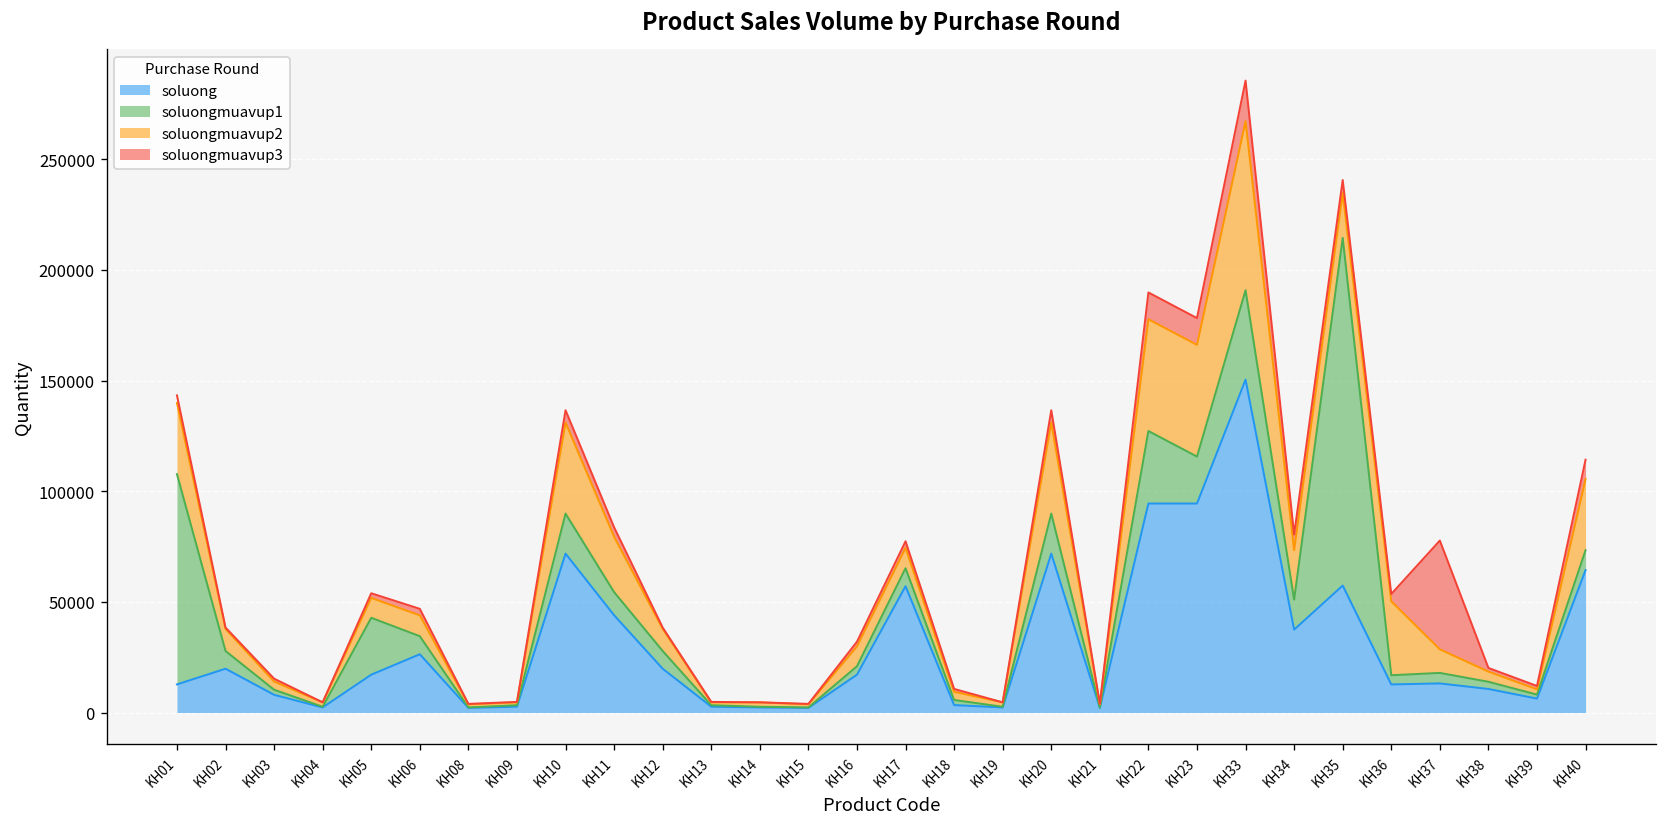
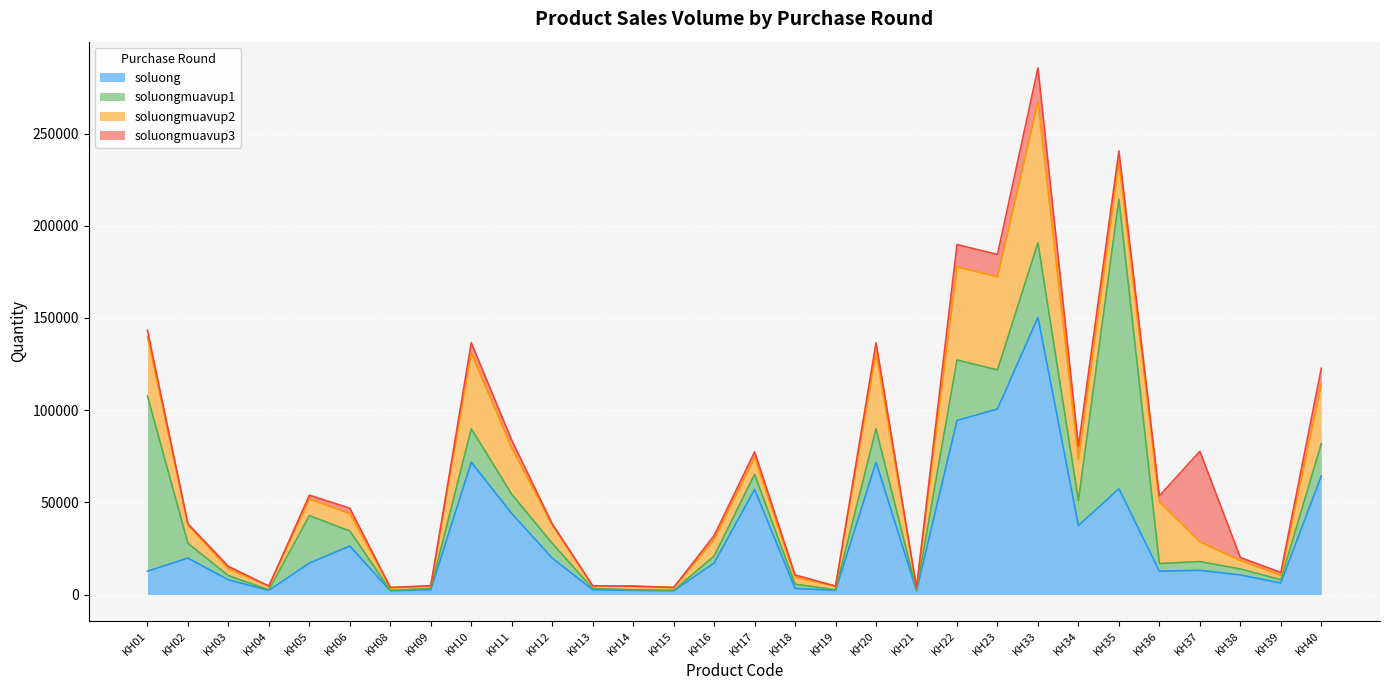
soluong, KH23: 94000 -> 101000
soluongmuavup1, KH40: 9000 -> 17000
